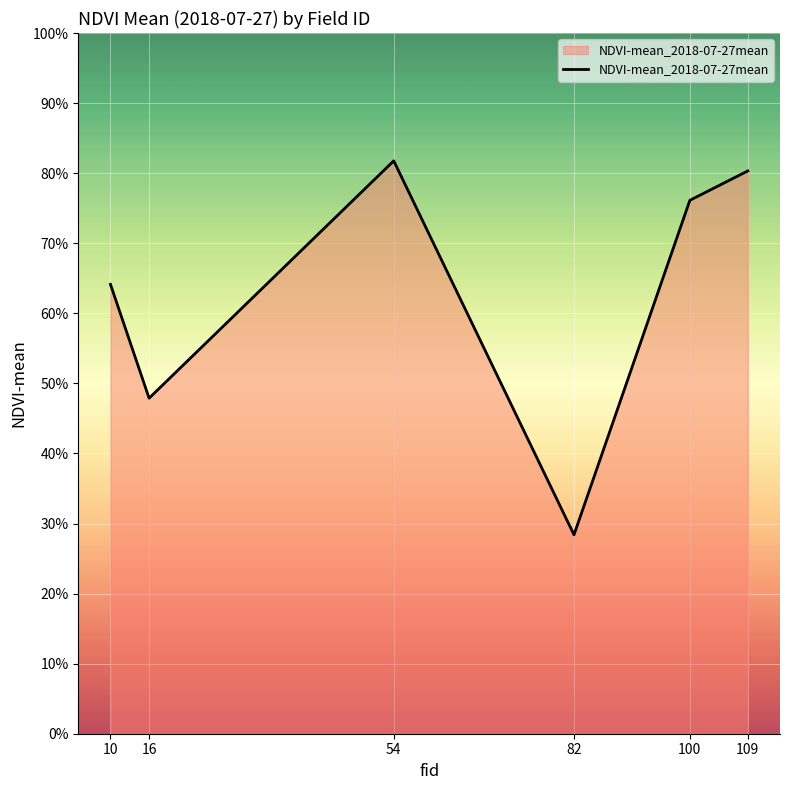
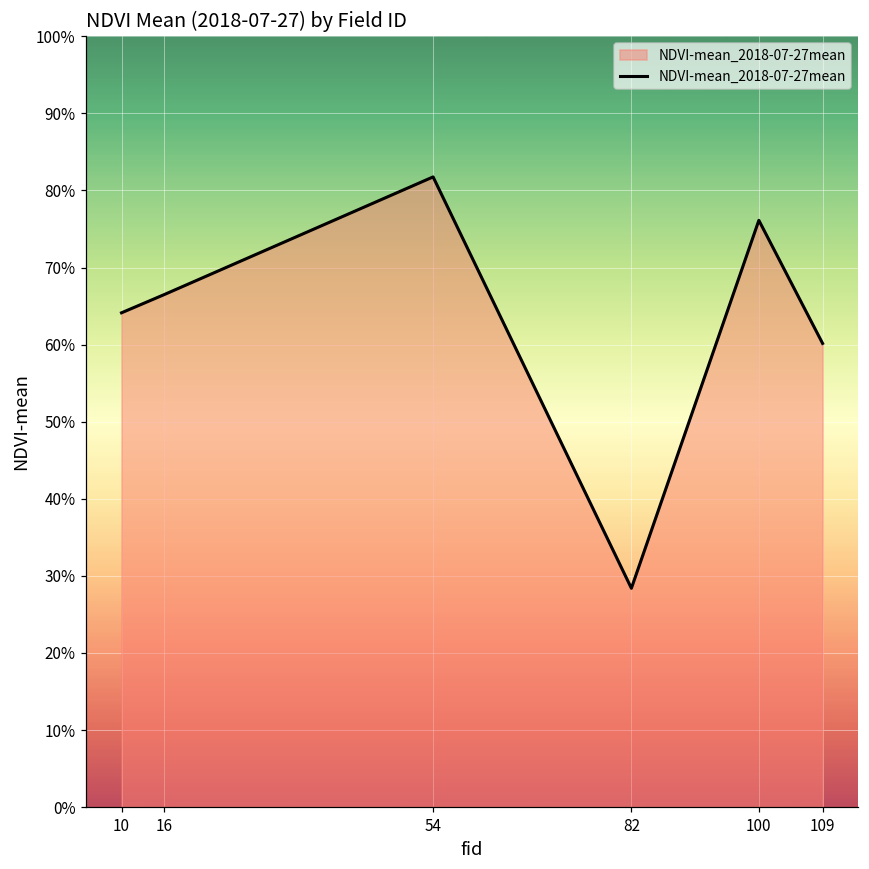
16: 48% -> 66%
109: 80% -> 60%
